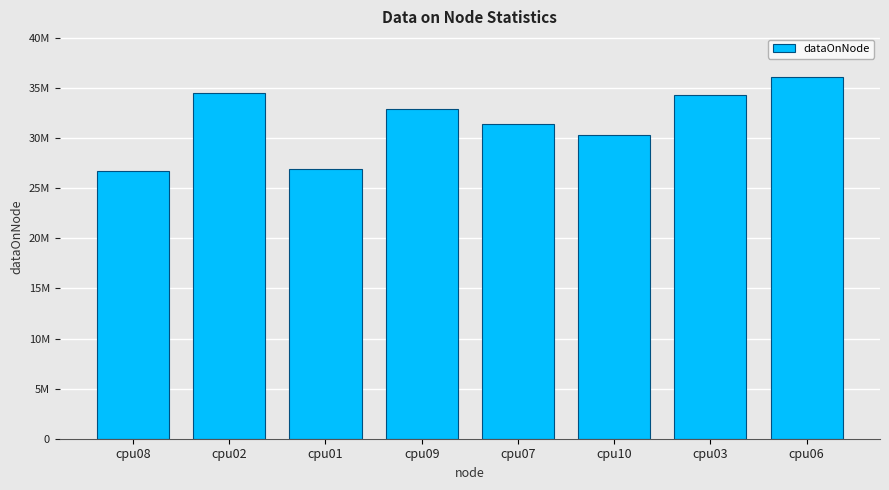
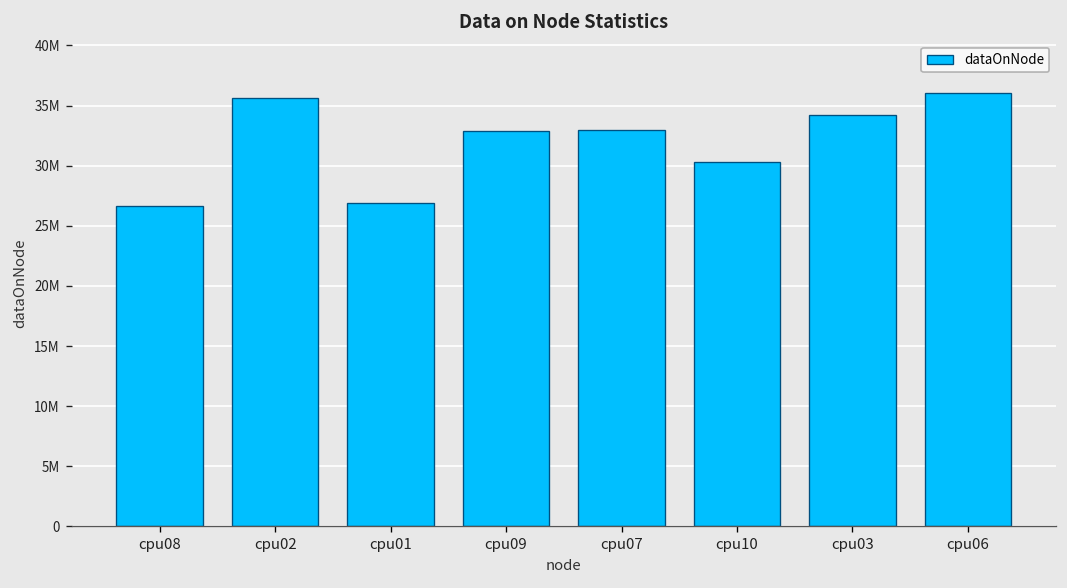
cpu02: 34500000 -> 35600000
cpu07: 31400000 -> 33000000
